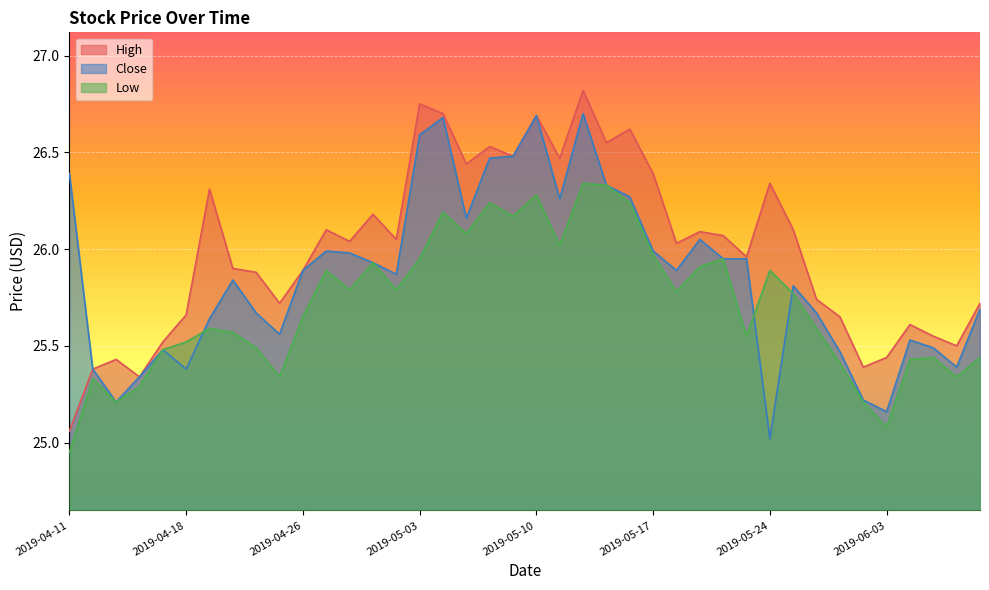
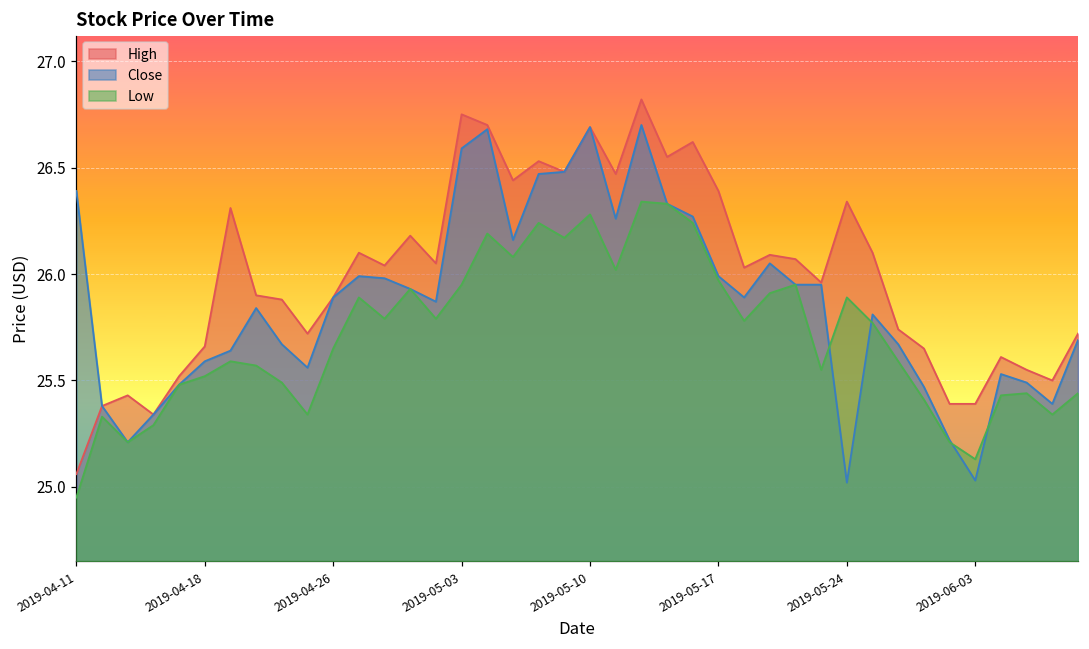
Close, 2019-04-18: 25.38 -> 25.59
High, 2019-06-03: 25.44 -> 25.39
Close, 2019-06-03: 25.16 -> 25.03
Low, 2019-06-03: 25.08 -> 25.13
